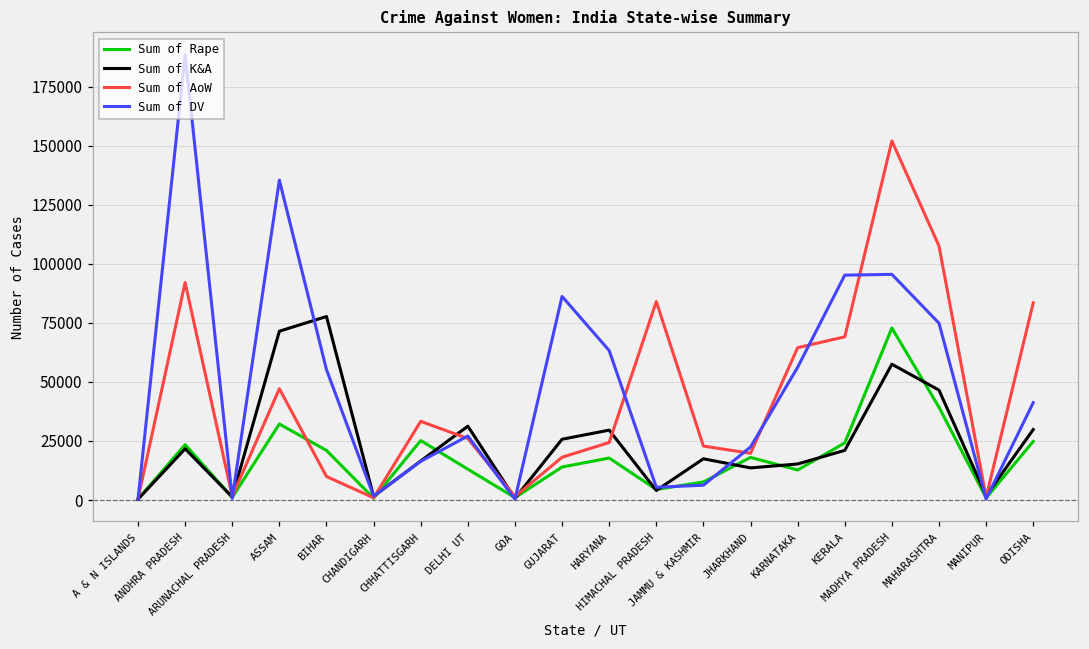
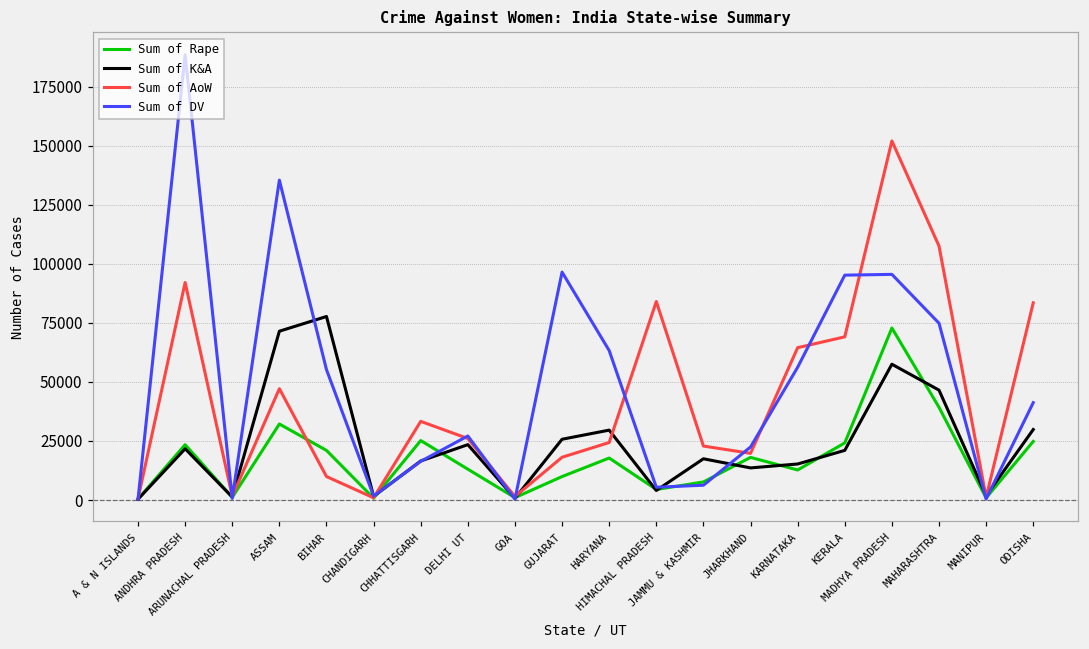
Sum of K&A, DELHI UT: 31000 -> 23000
Sum of Rape, GUJARAT: 14000 -> 10000
Sum of DV, GUJARAT: 86000 -> 96000
